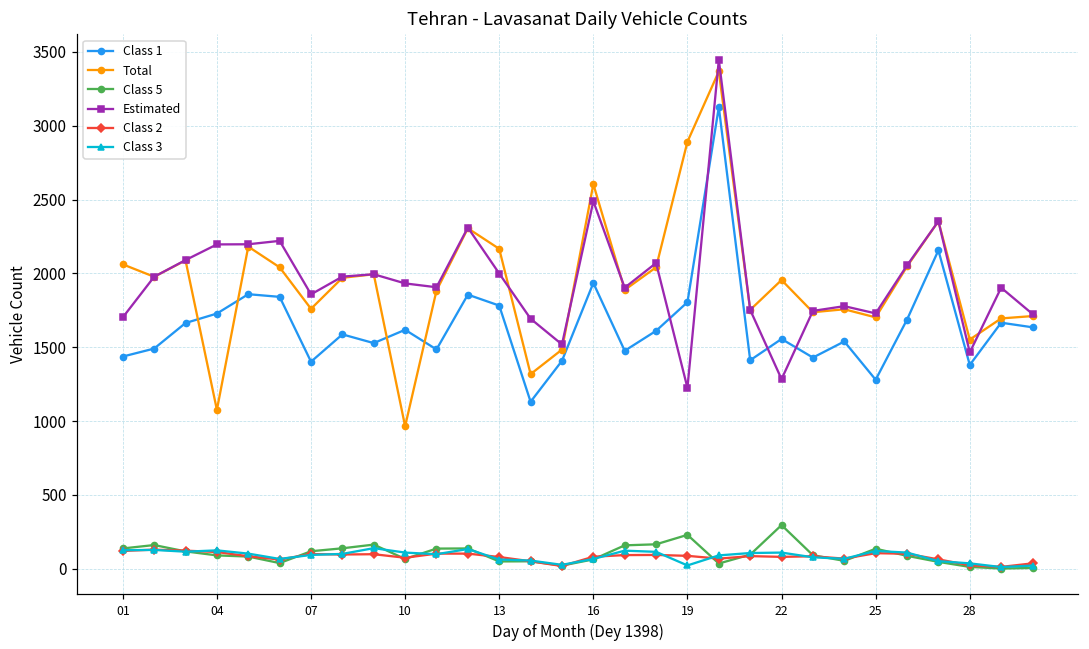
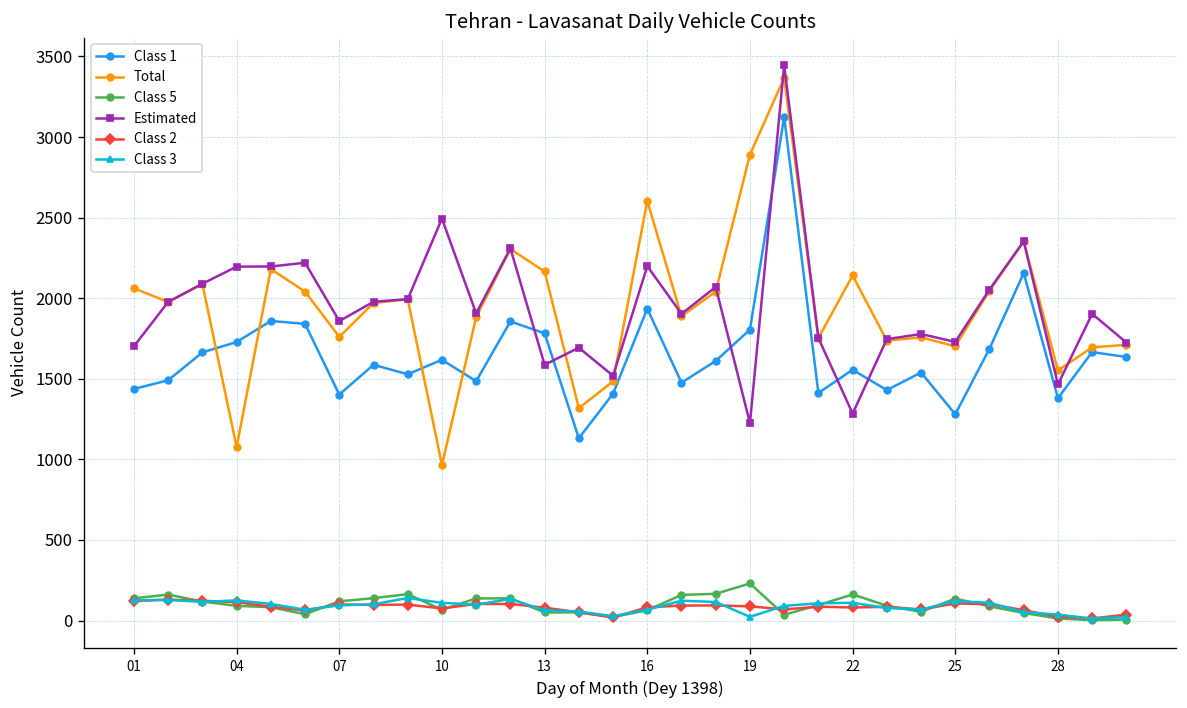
Estimated, 10: 1930 -> 2490
Estimated, 13: 2000 -> 1590
Estimated, 16: 2490 -> 2200
Total, 22: 1960 -> 2140
Class 5, 22: 300 -> 160
